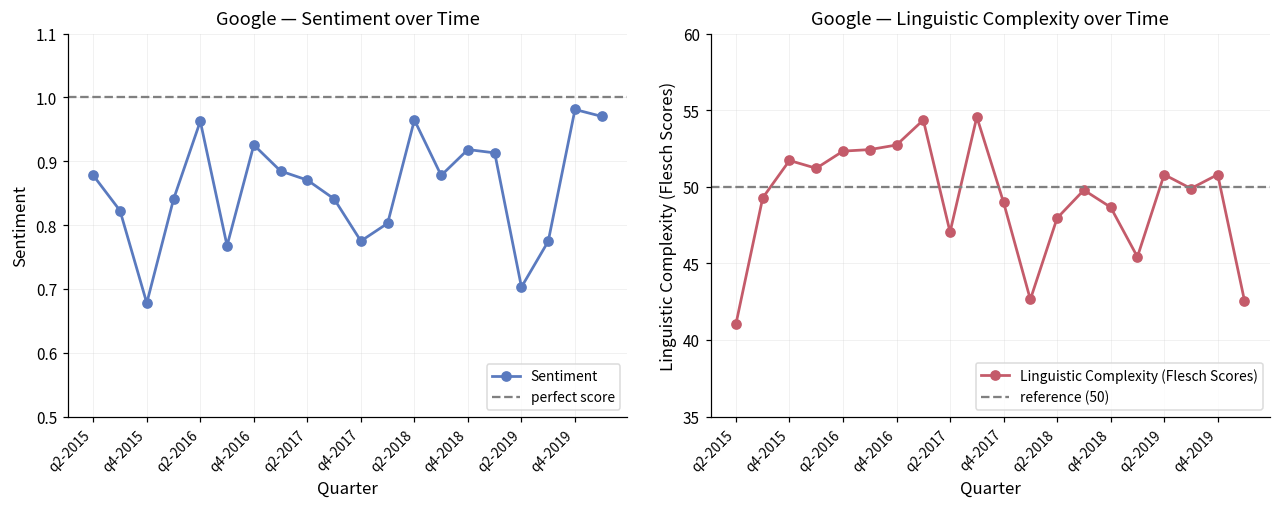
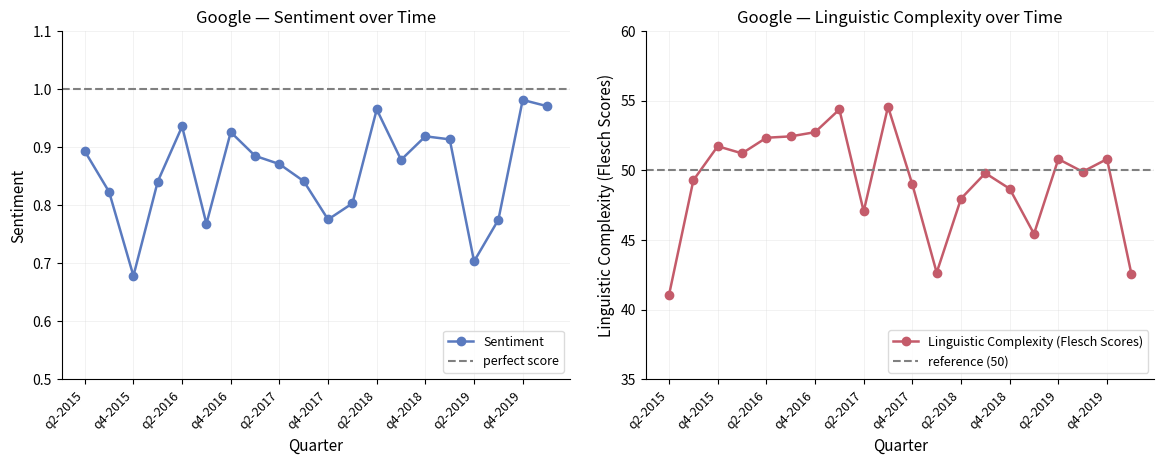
Google — Sentiment over Time, q2-2015: 0.88 -> 0.89
Google — Sentiment over Time, q2-2016: 0.96 -> 0.94
